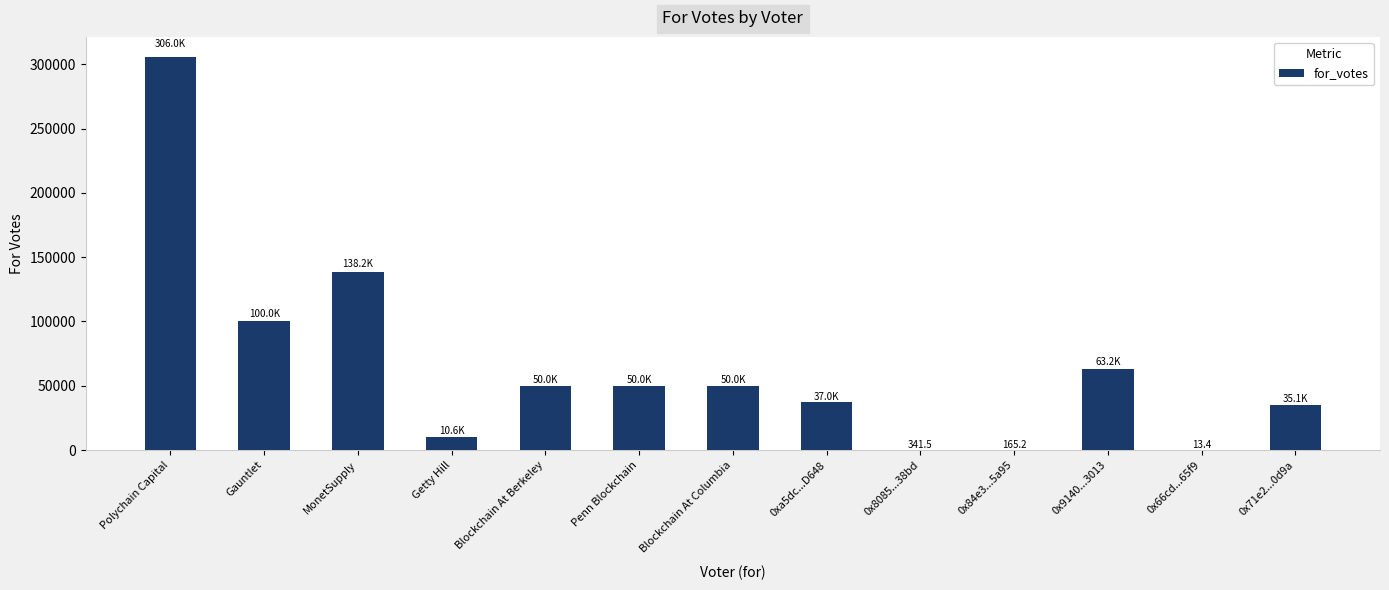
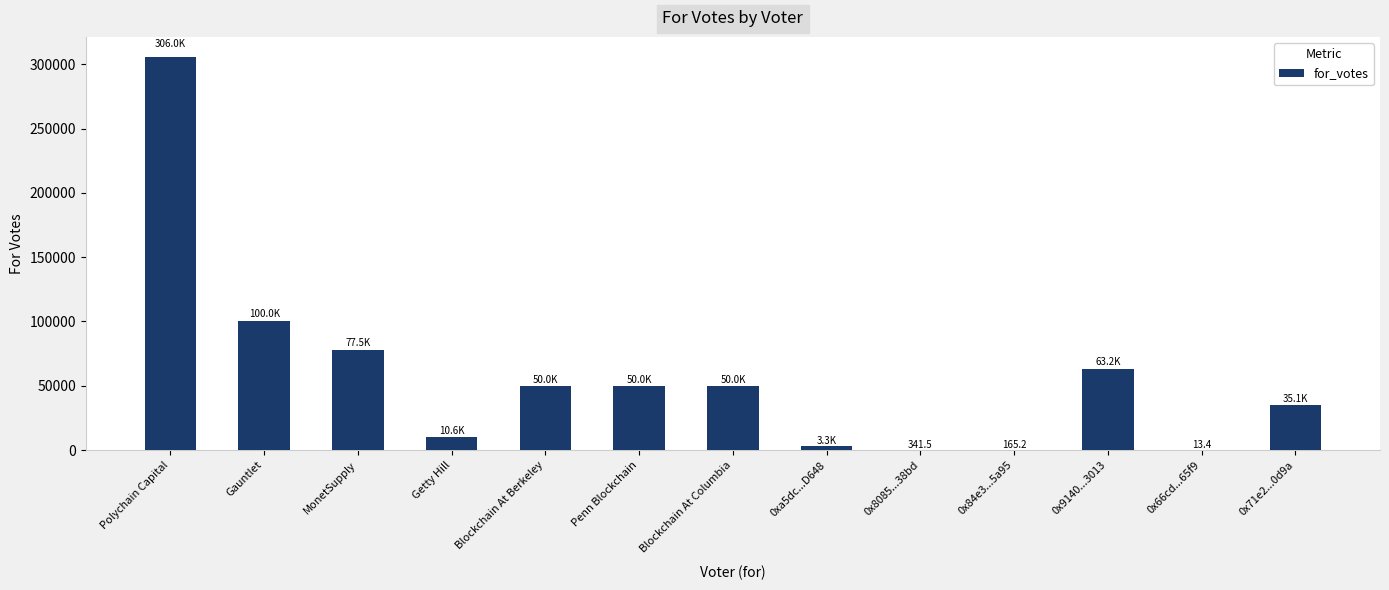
MonetSupply: 138.2K -> 77.5K
0xa5dc...D648: 37.0K -> 3.3K
